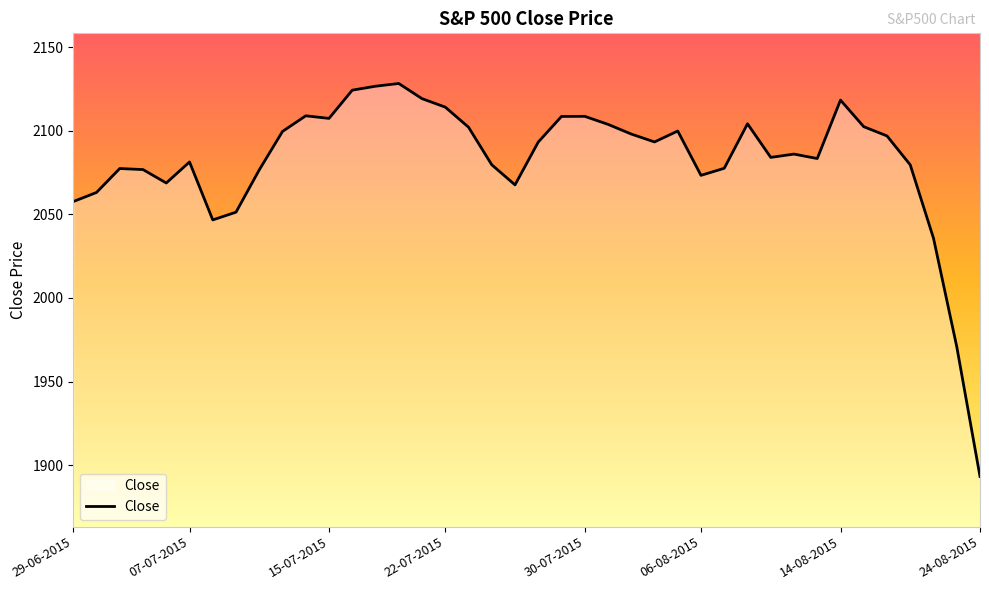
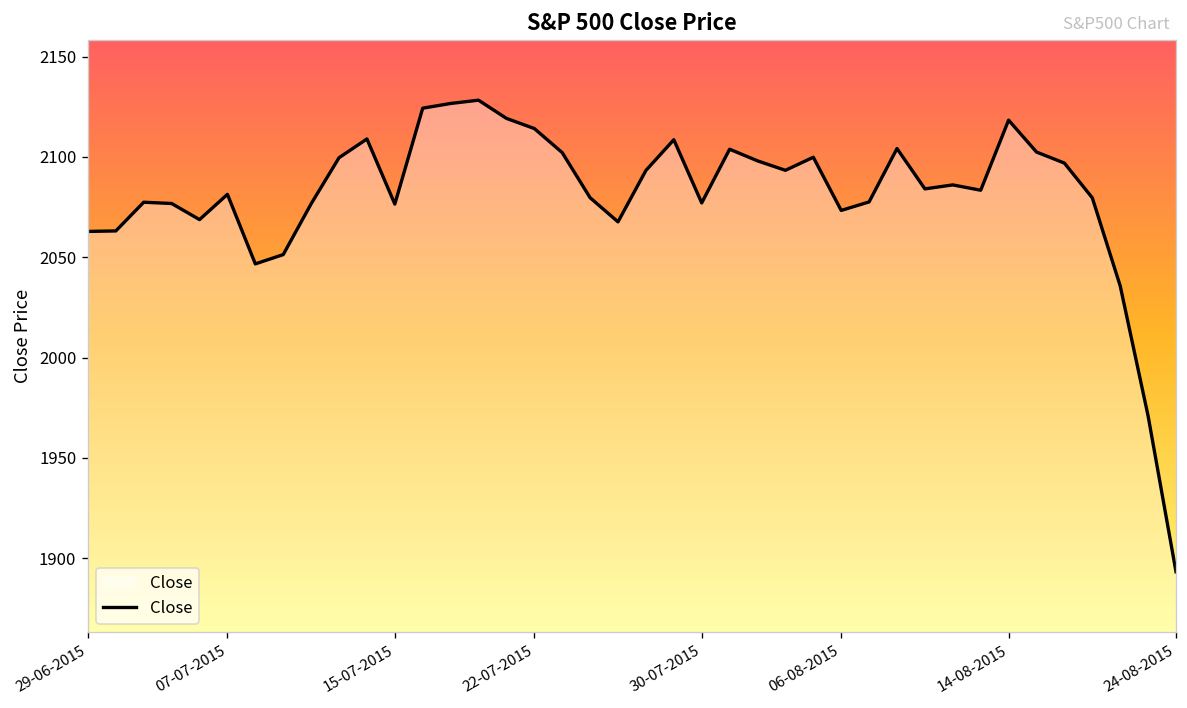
29-06-2015: 2058 -> 2063
15-07-2015: 2107 -> 2076
30-07-2015: 2109 -> 2077
